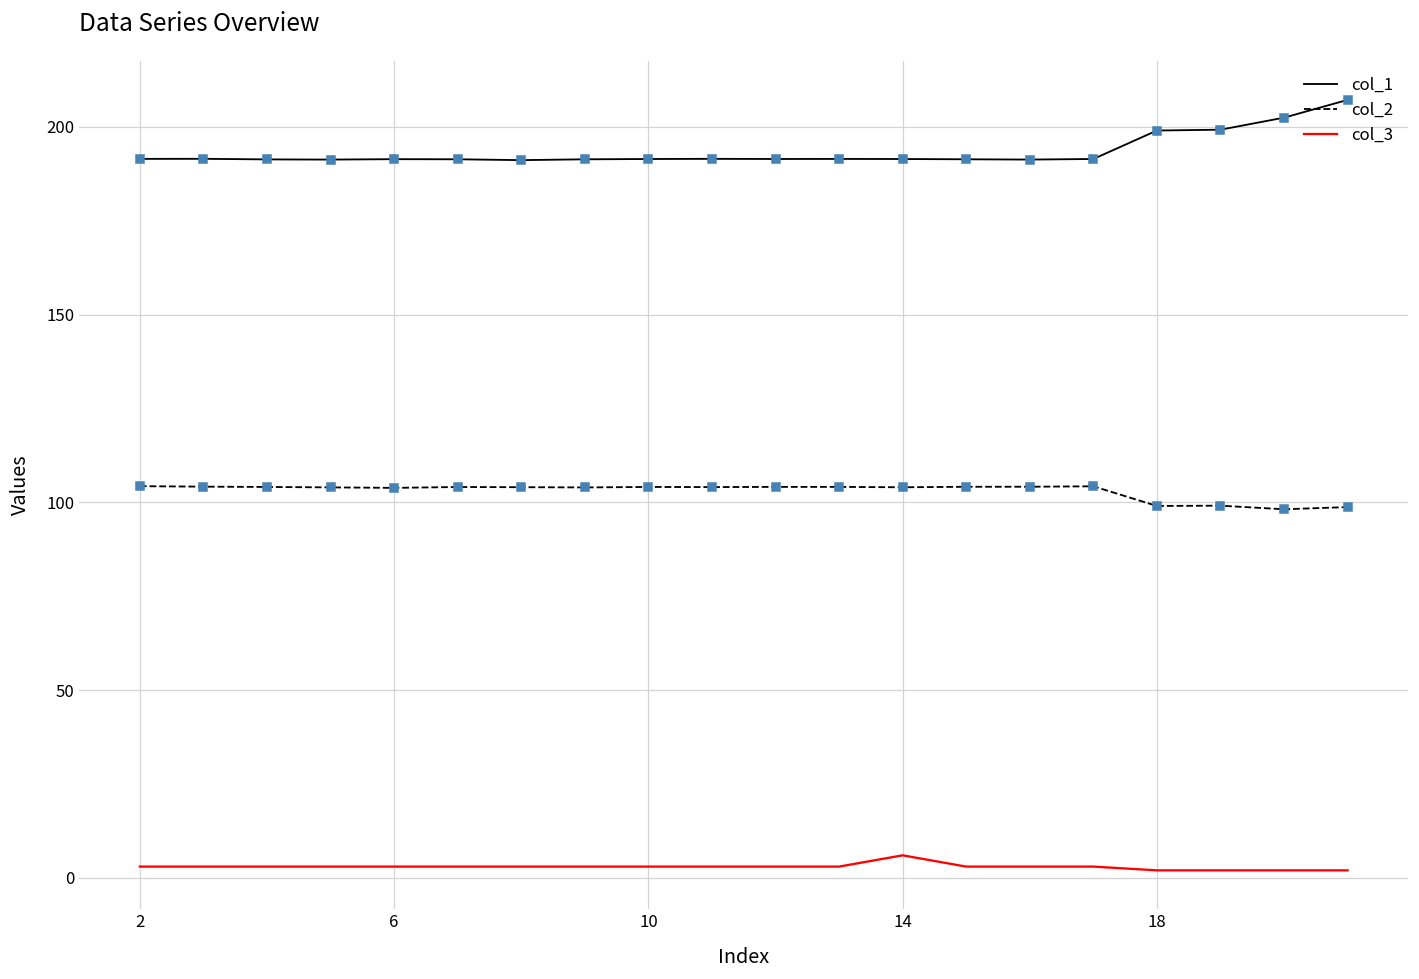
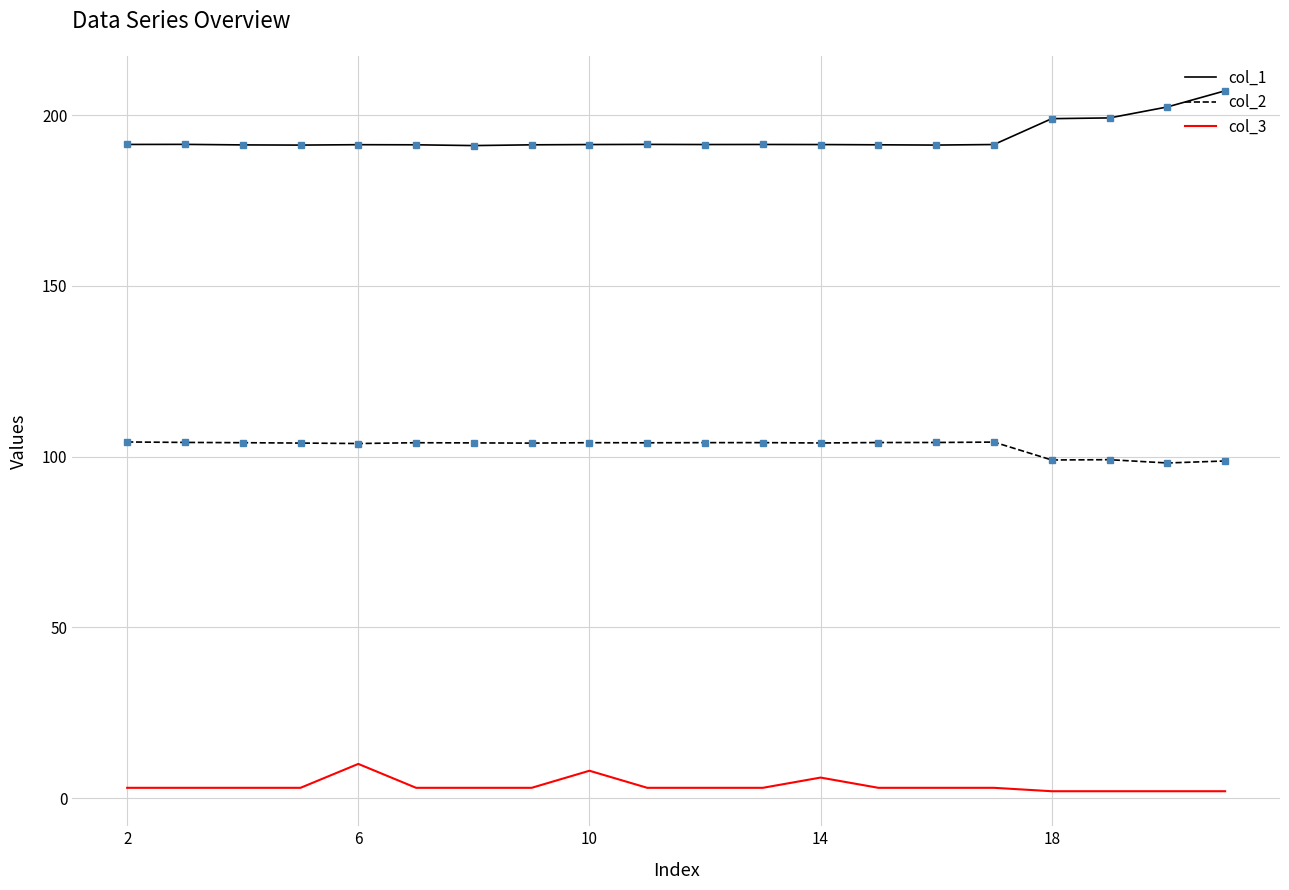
col_3, 6: 3 -> 10
col_3, 10: 3 -> 8
